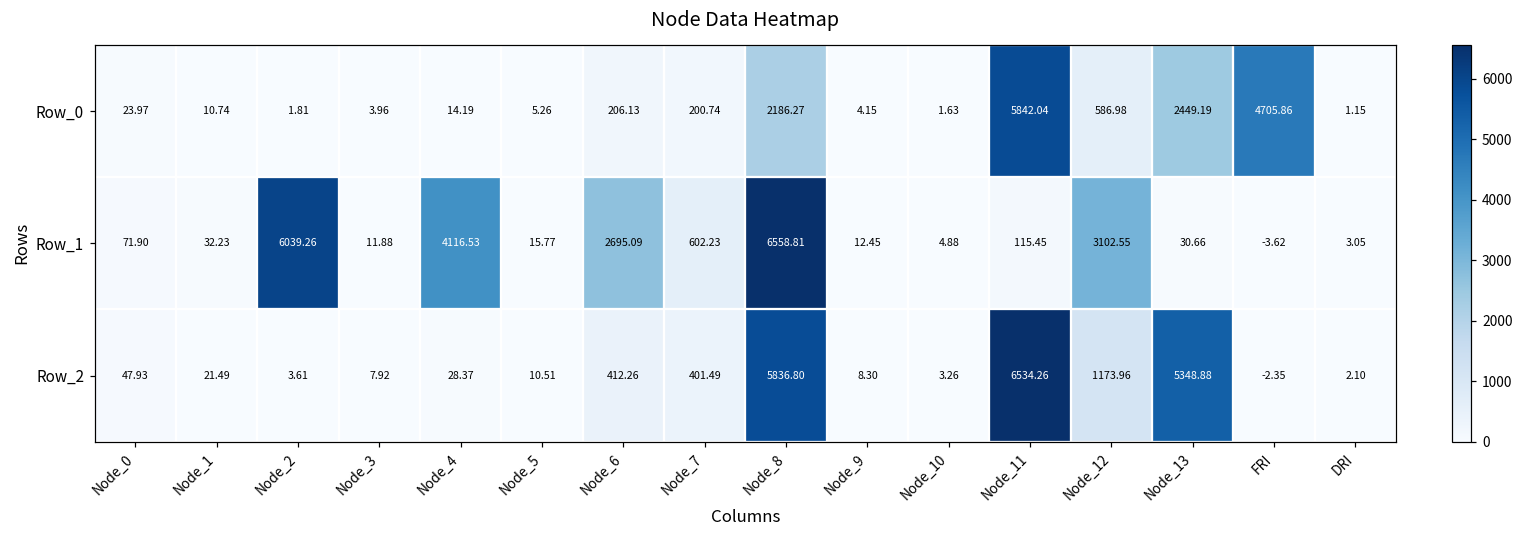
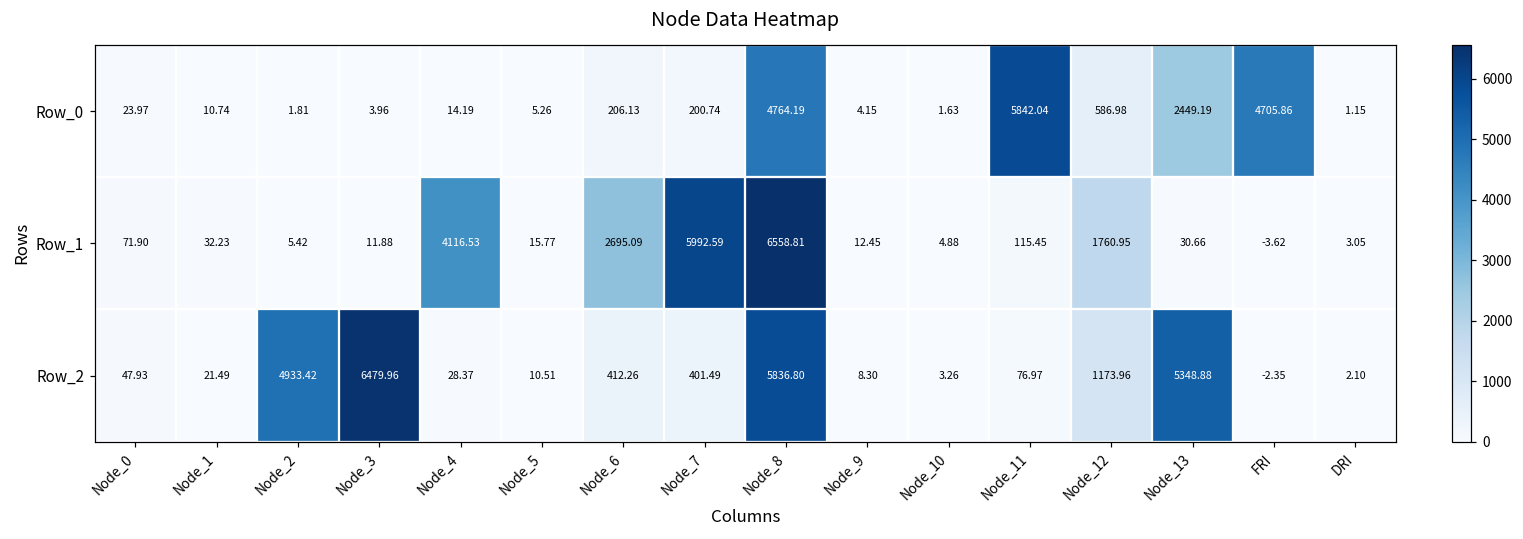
Row_0, Node_8: 2186.27 -> 4764.19
Row_1, Node_2: 6039.26 -> 5.42
Row_1, Node_7: 602.23 -> 5992.59
Row_1, Node_12: 3102.55 -> 1760.95
Row_2, Node_2: 3.61 -> 4933.42
Row_2, Node_3: 7.92 -> 6479.96
Row_2, Node_11: 6534.26 -> 76.97
